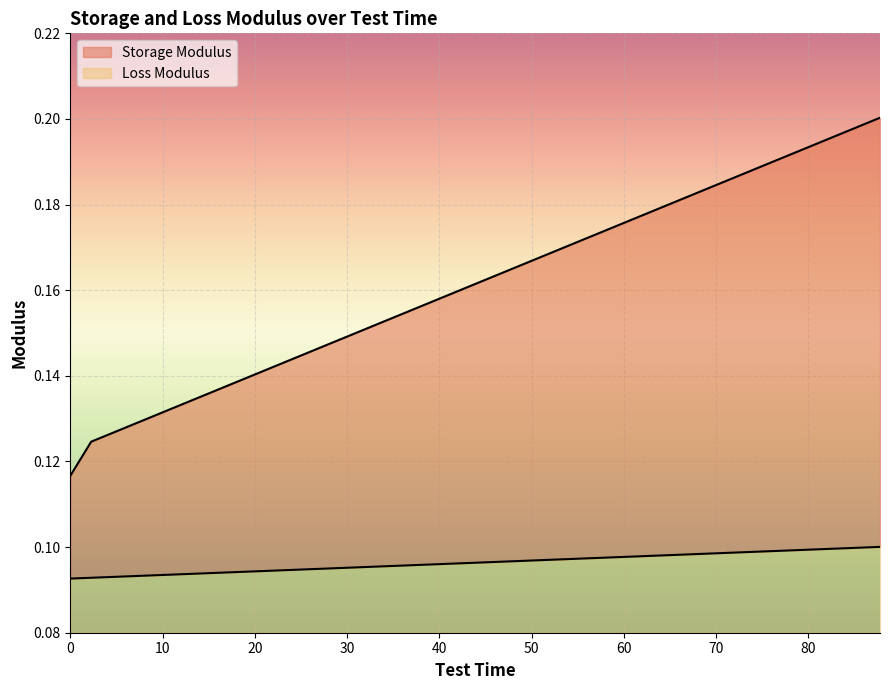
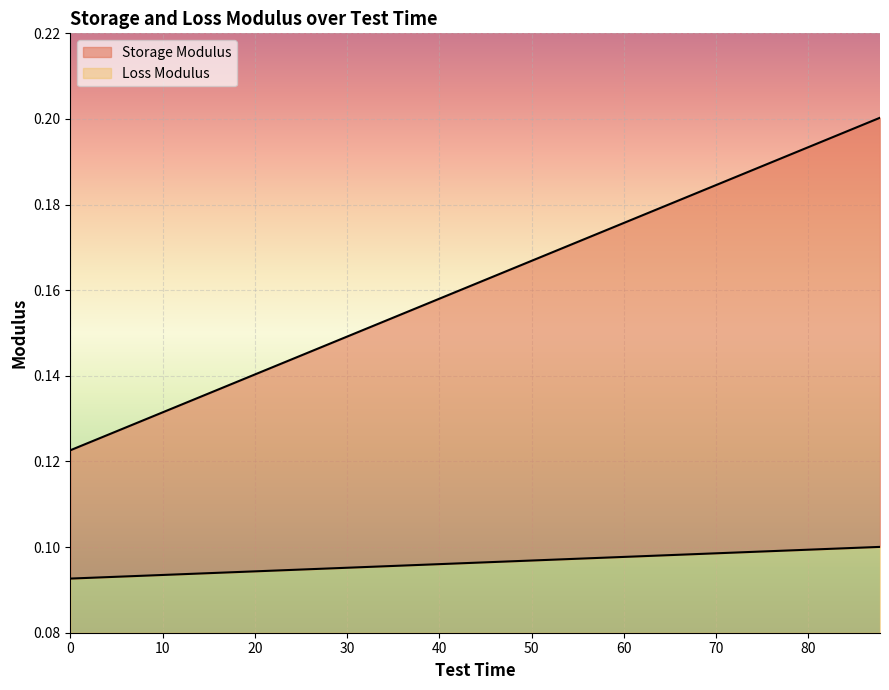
Storage Modulus, 0: 0.117 -> 0.123
